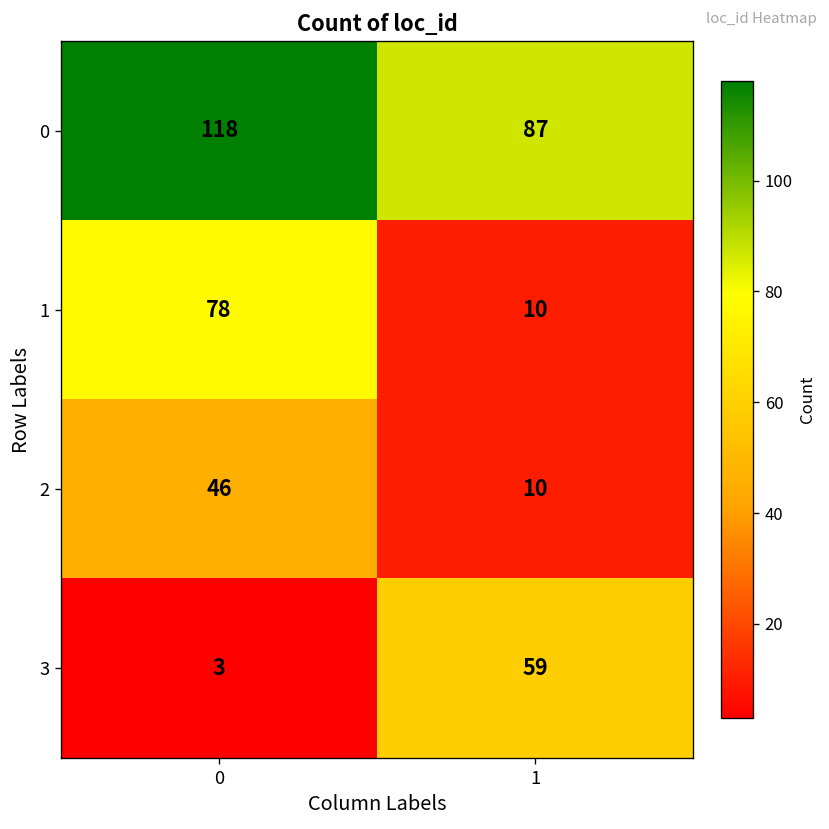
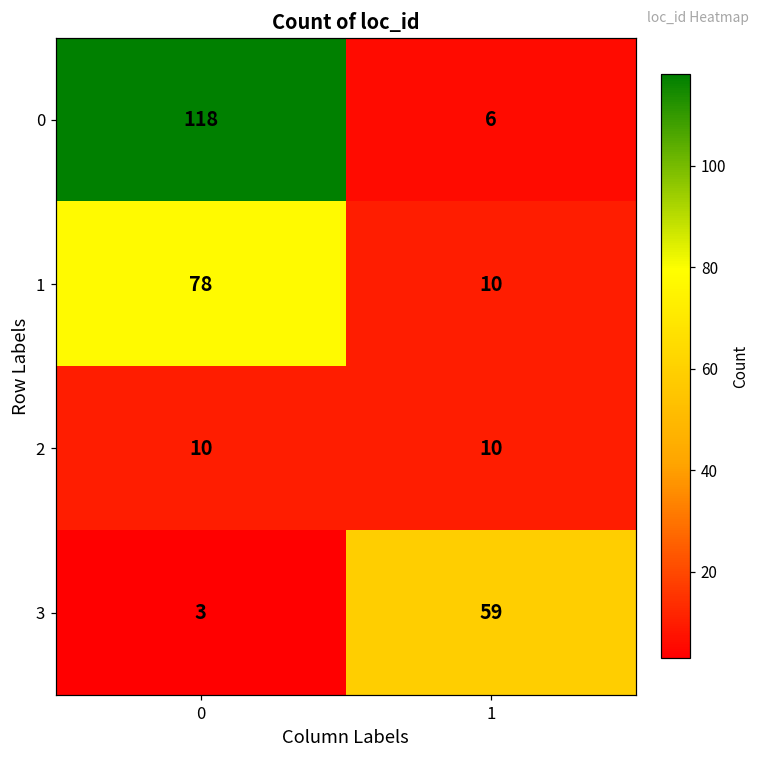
0, 1: 87 -> 6
2, 0: 46 -> 10
